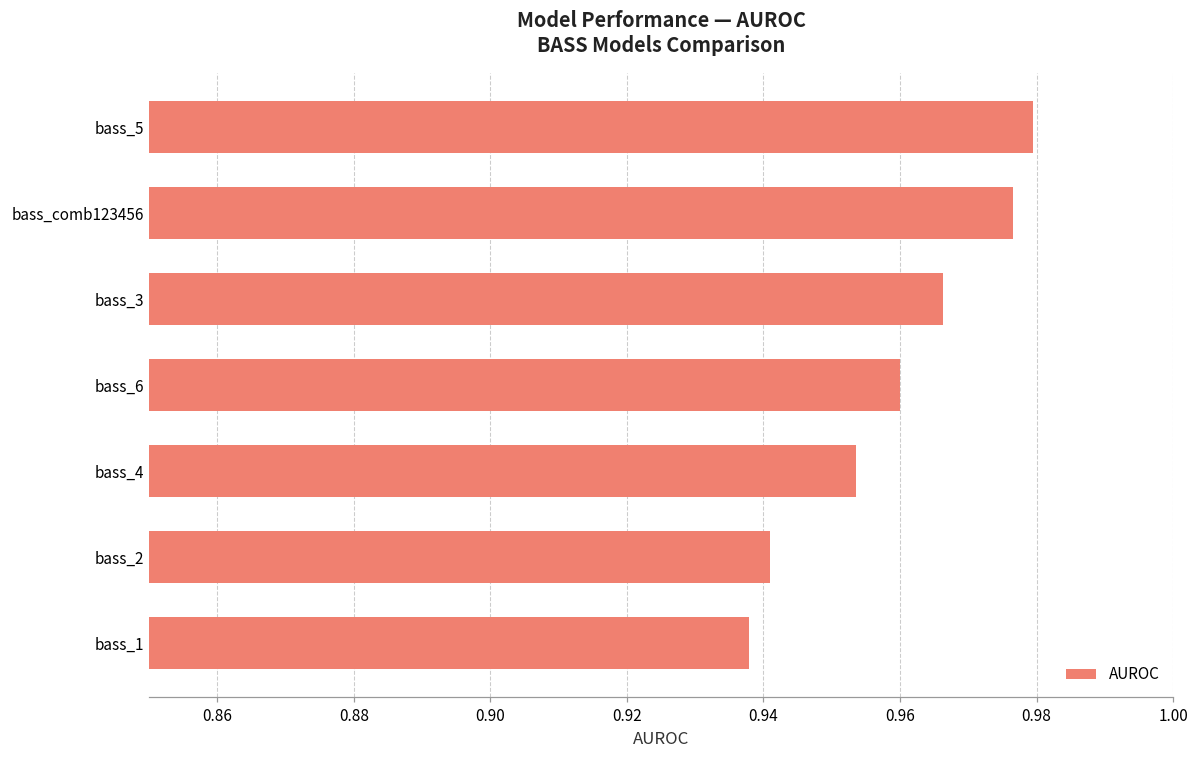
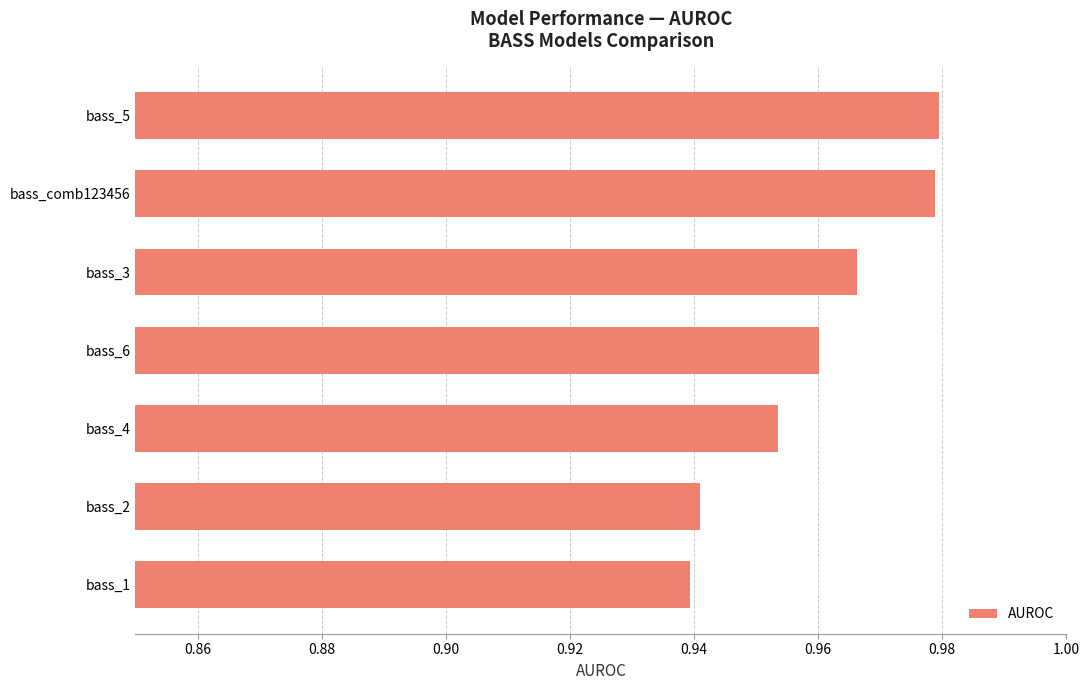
bass_comb123456: 0.977 -> 0.979
bass_1: 0.938 -> 0.939
